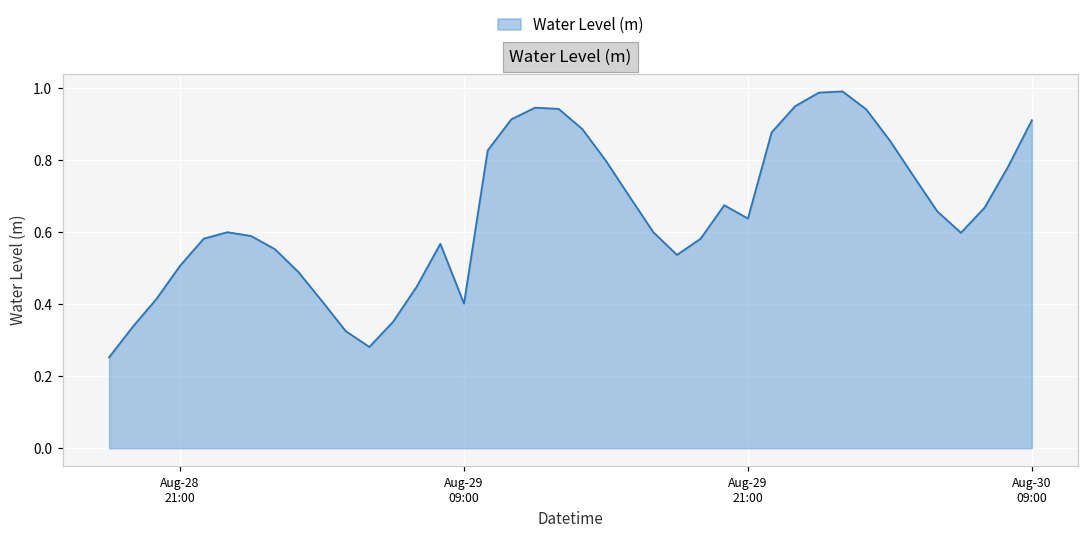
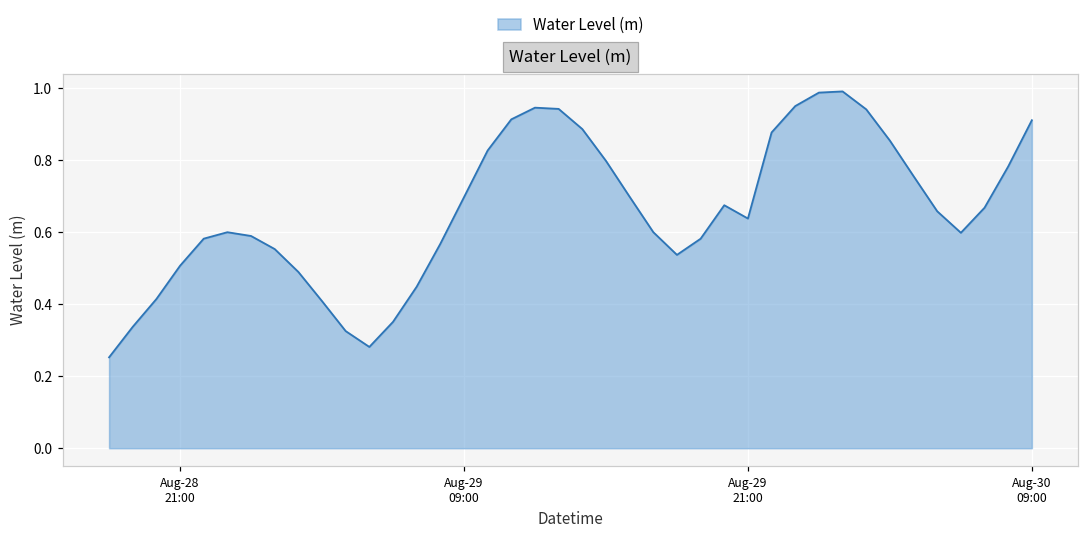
Aug-29 09:00: 0.40 -> 0.70
